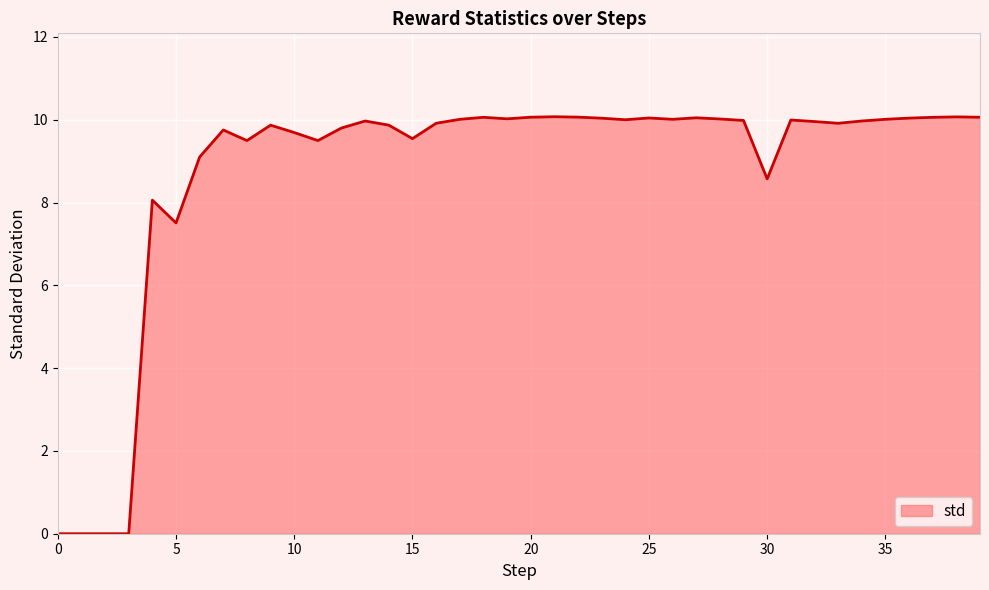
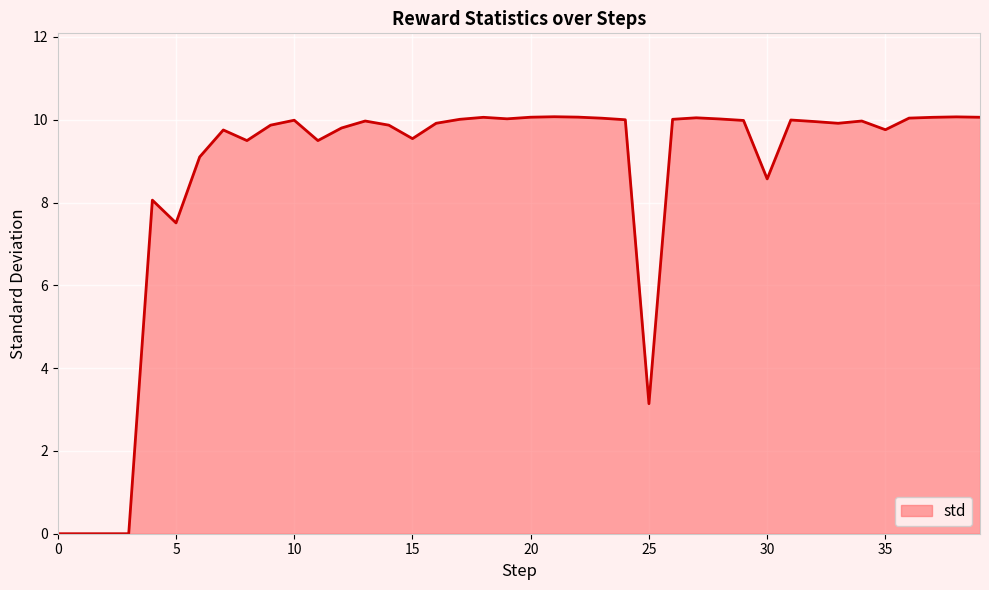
10: 9.7 -> 10.0
25: 10.0 -> 3.1
35: 10.0 -> 9.8
